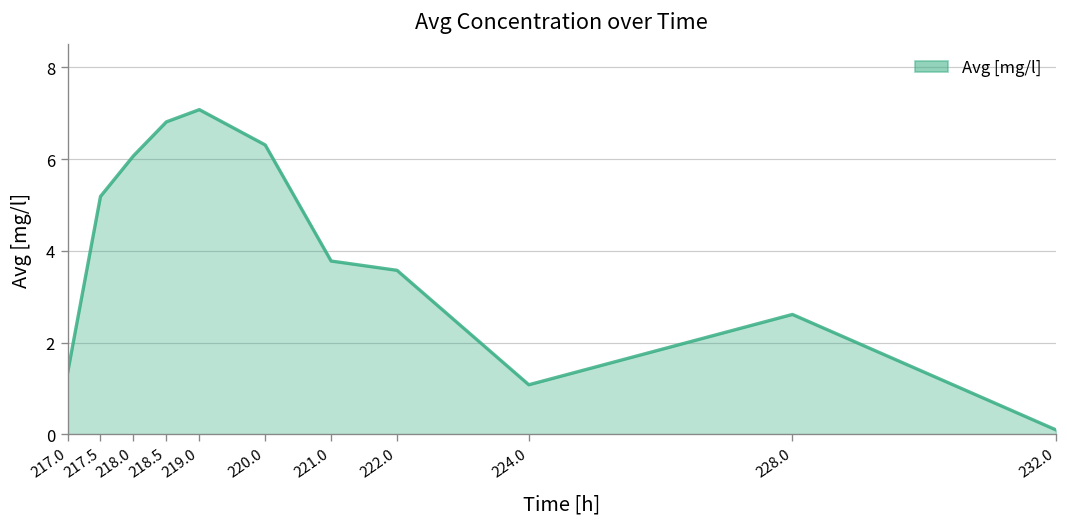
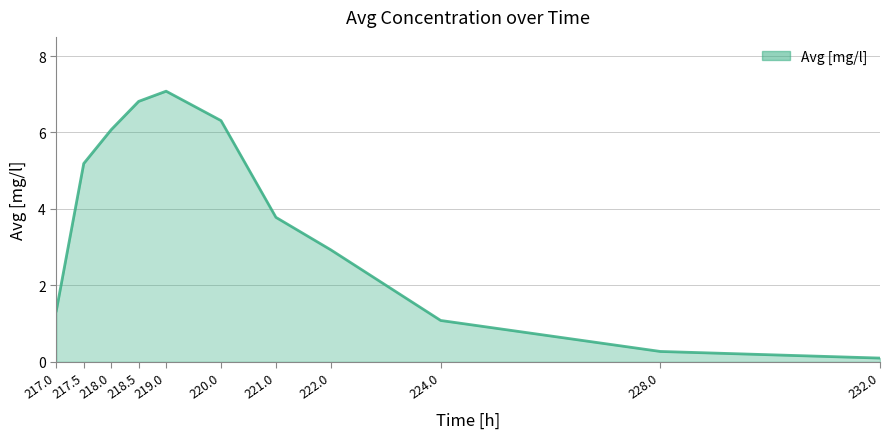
222.0: 3.6 -> 2.9
228.0: 2.6 -> 0.3
